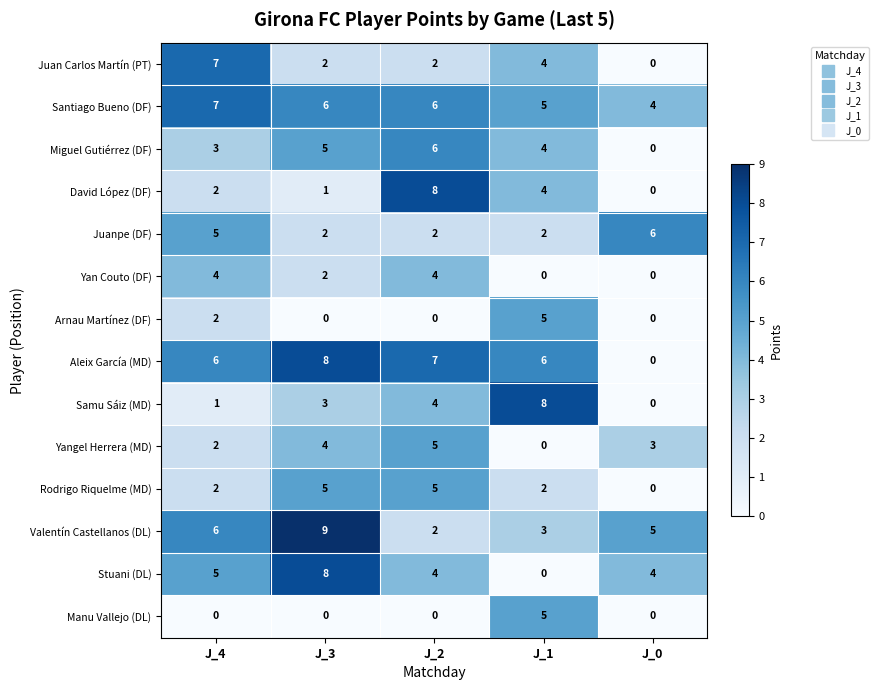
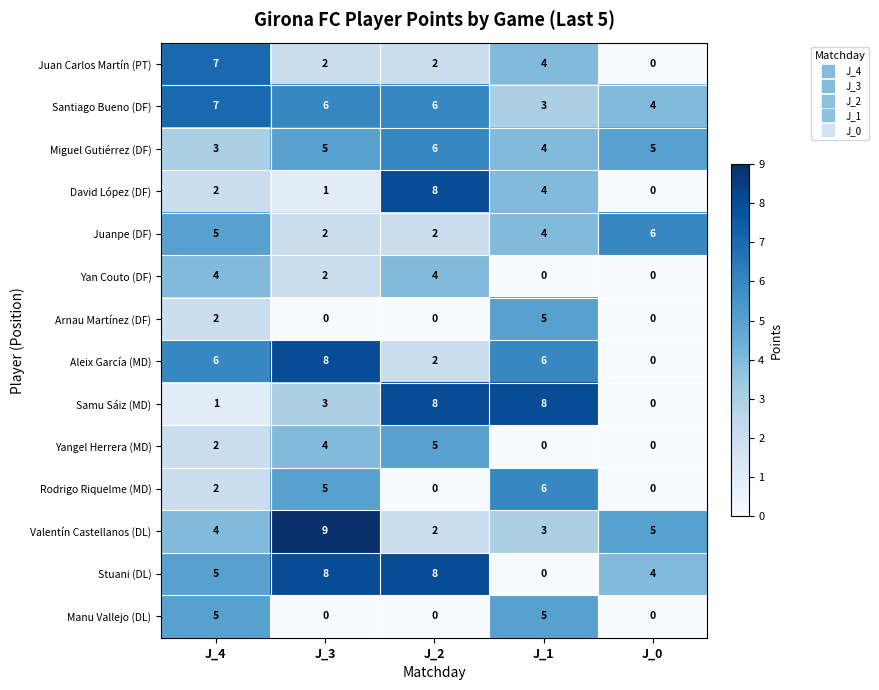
Santiago Bueno (DF), J_1: 5 -> 3
Miguel Gutiérrez (DF), J_0: 0 -> 5
Juanpe (DF), J_1: 2 -> 4
Aleix García (MD), J_2: 7 -> 2
Samu Sáiz (MD), J_2: 4 -> 8
Yangel Herrera (MD), J_0: 3 -> 0
Rodrigo Riquelme (MD), J_2: 5 -> 0
Rodrigo Riquelme (MD), J_1: 2 -> 6
Valentín Castellanos (DL), J_4: 6 -> 4
Stuani (DL), J_2: 4 -> 8
Manu Vallejo (DL), J_4: 0 -> 5
